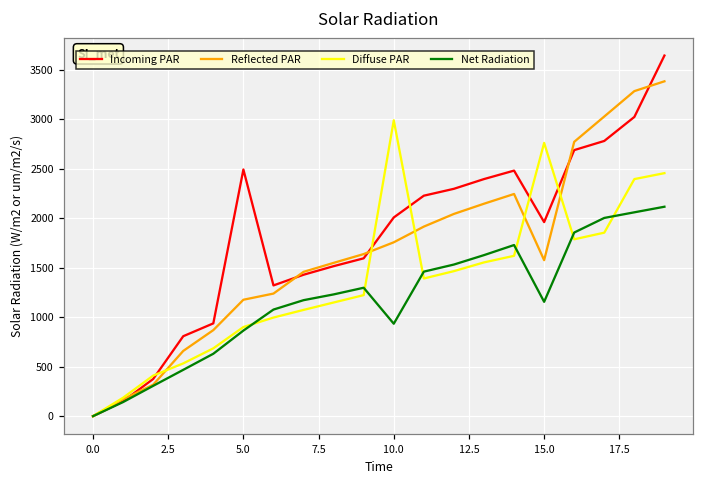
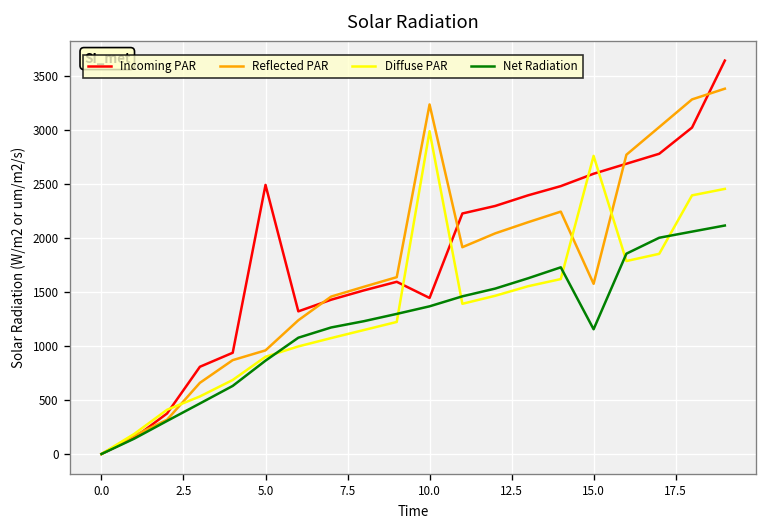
Reflected PAR, 5.0: 1200 -> 1000
Incoming PAR, 10.0: 2000 -> 1400
Reflected PAR, 10.0: 1800 -> 3200
Net Radiation, 10.0: 900 -> 1400
Incoming PAR, 15.0: 2000 -> 2600
